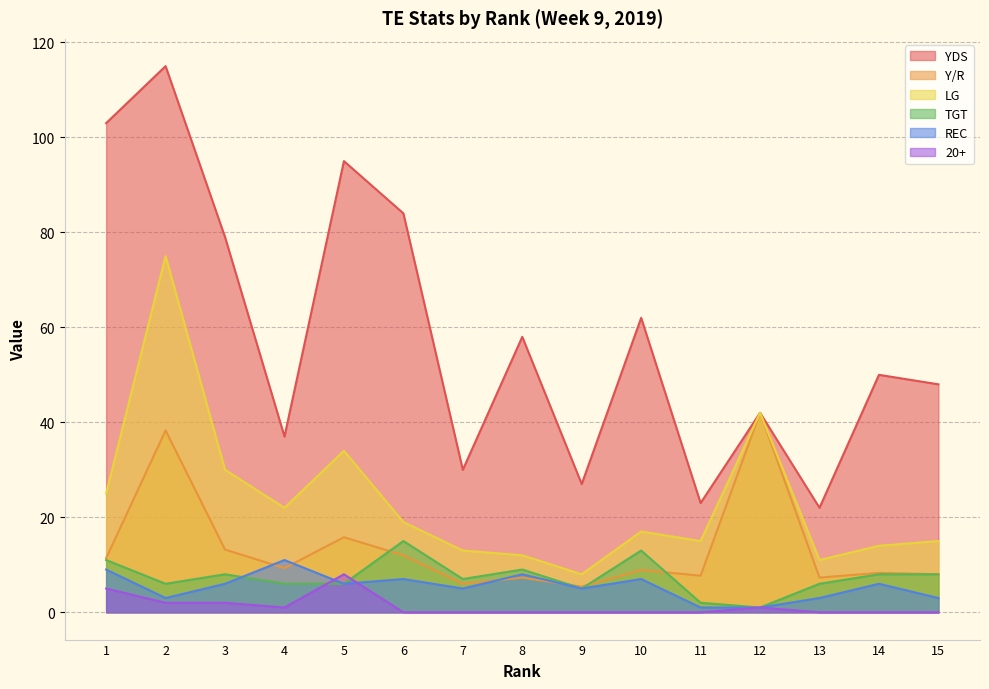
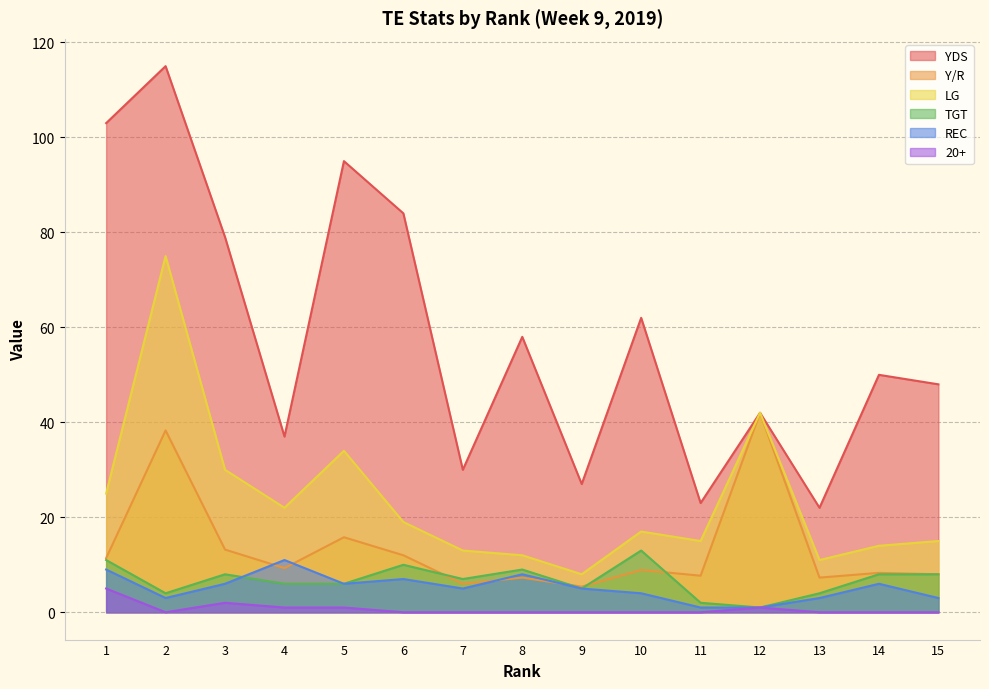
TGT, 2: 6 -> 4
20+, 2: 2 -> 0
20+, 5: 8 -> 1
TGT, 6: 15 -> 10
REC, 10: 7 -> 4
TGT, 13: 6 -> 4
